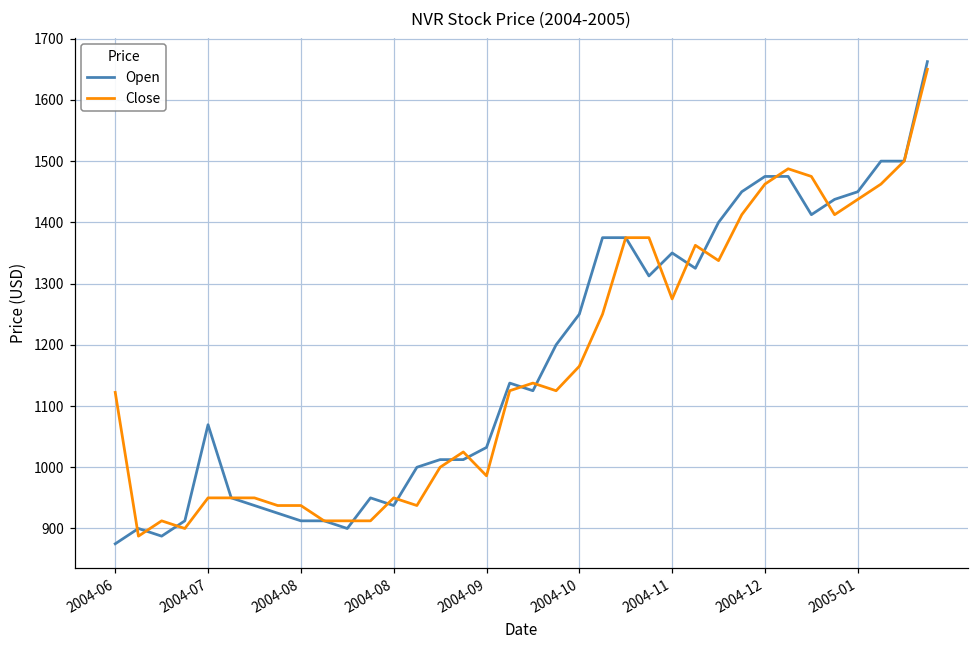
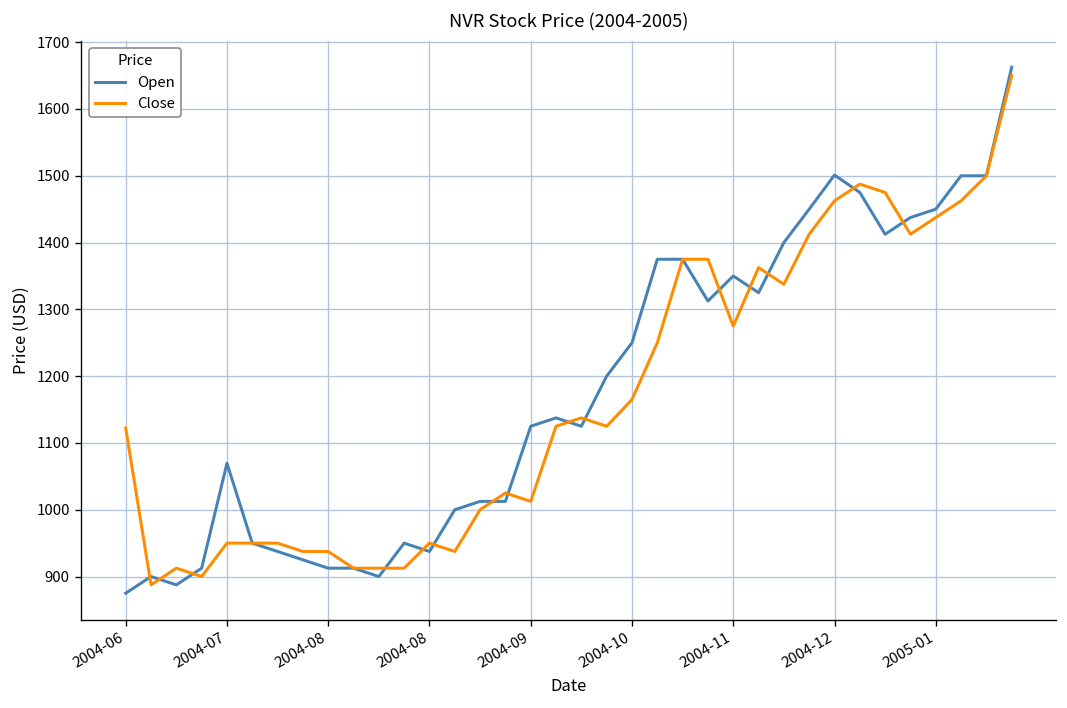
Open, 2004-09: 1030 -> 1130
Close, 2004-09: 990 -> 1010
Open, 2004-12: 1480 -> 1500
